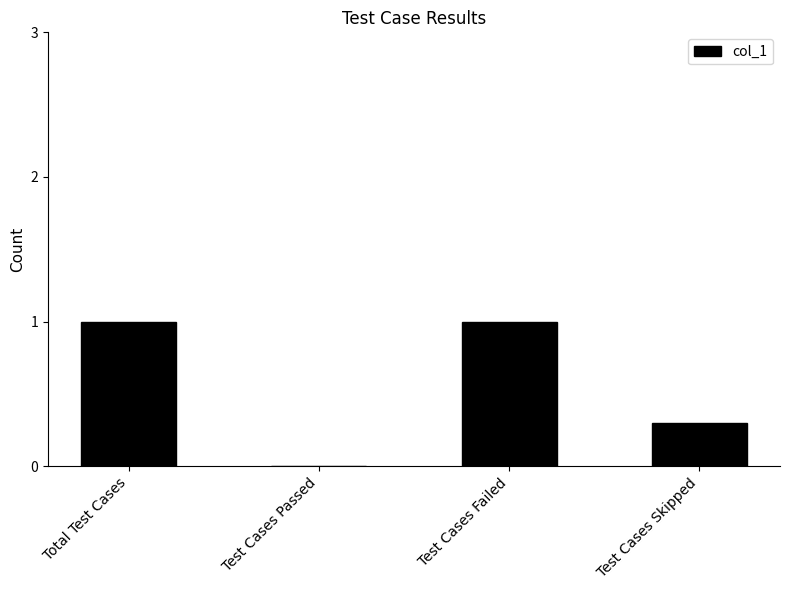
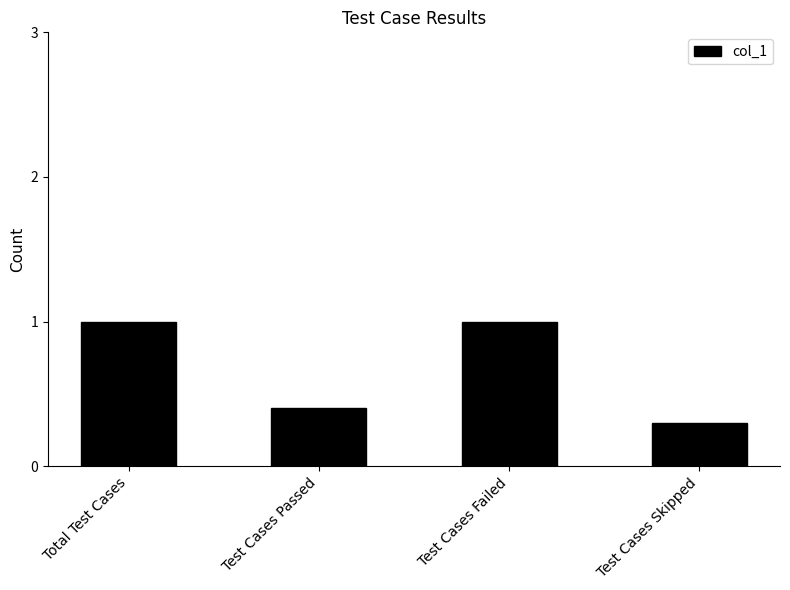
Test Cases Passed: 0.0 -> 0.4
